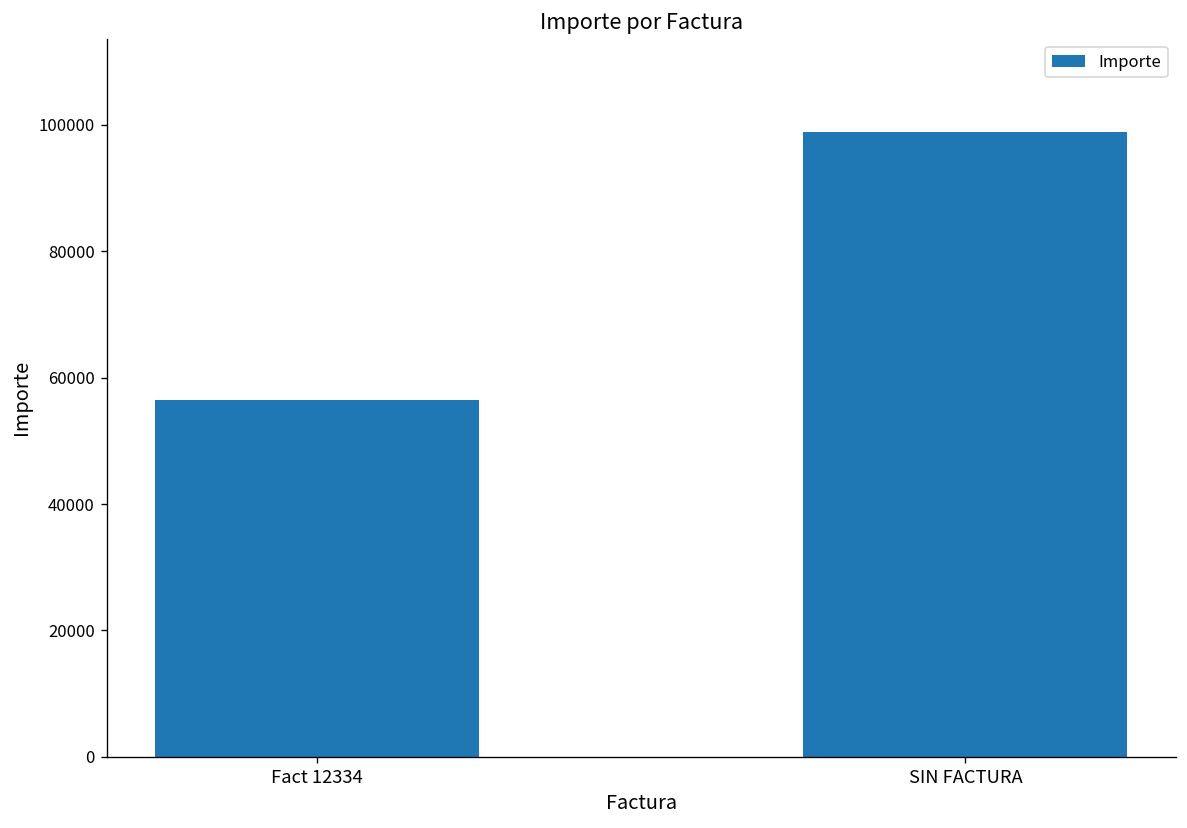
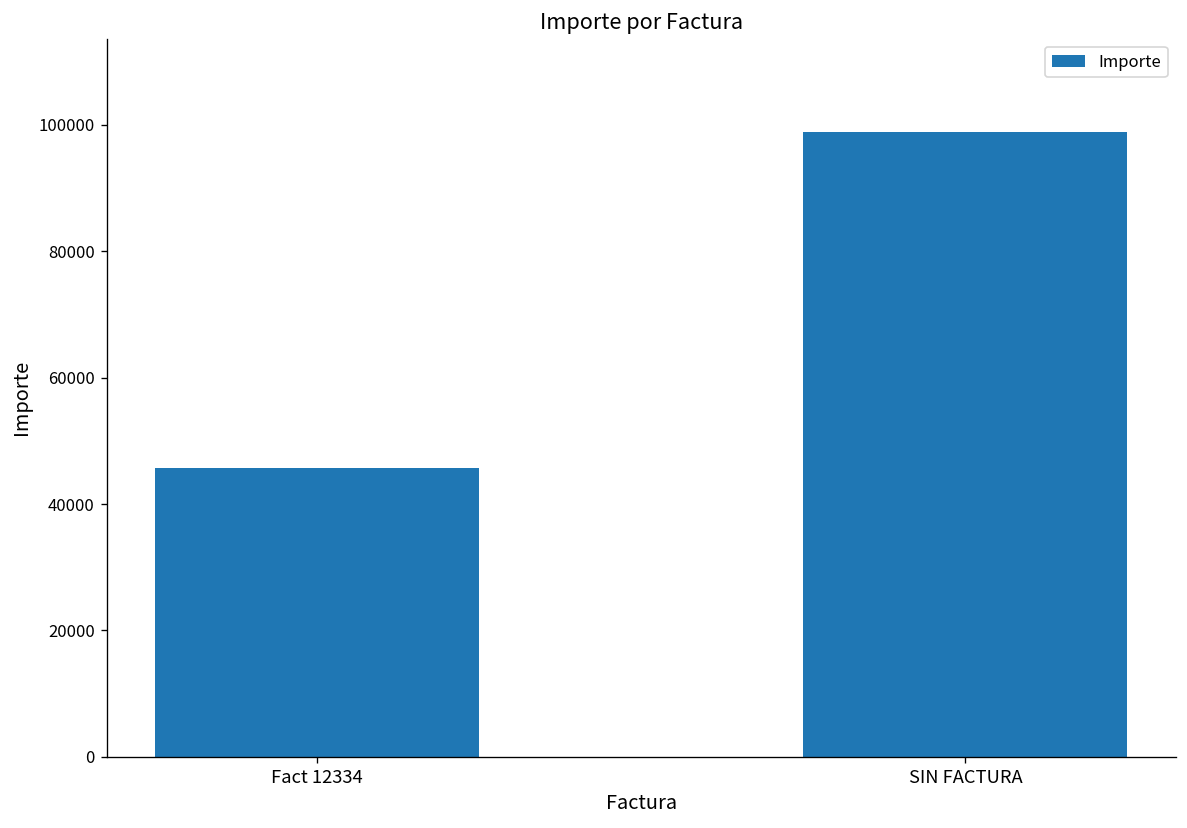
Fact 12334: 56000 -> 46000
